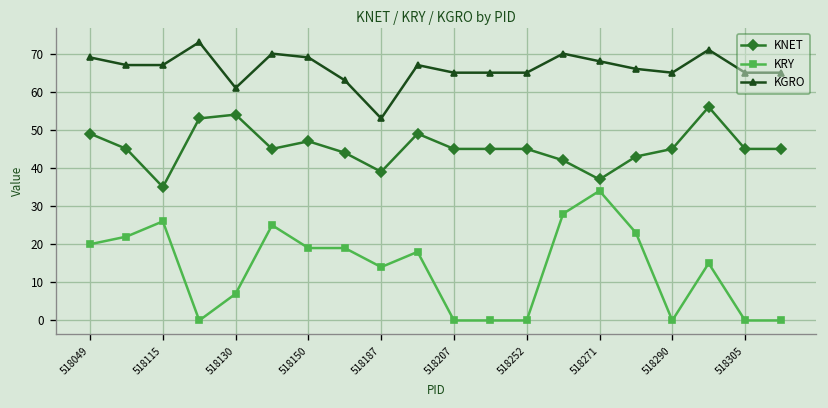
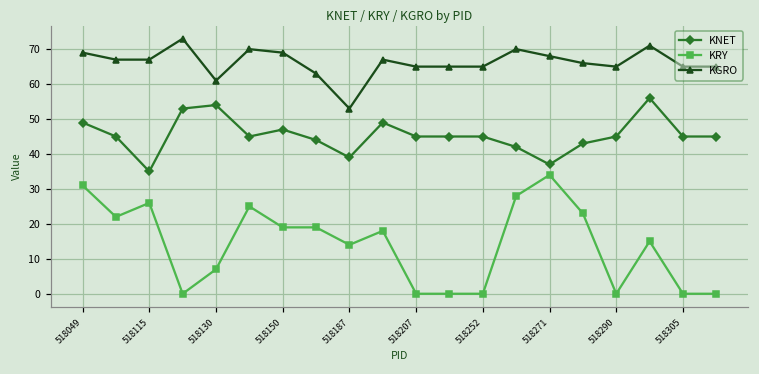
KRY, 518049: 20 -> 31
